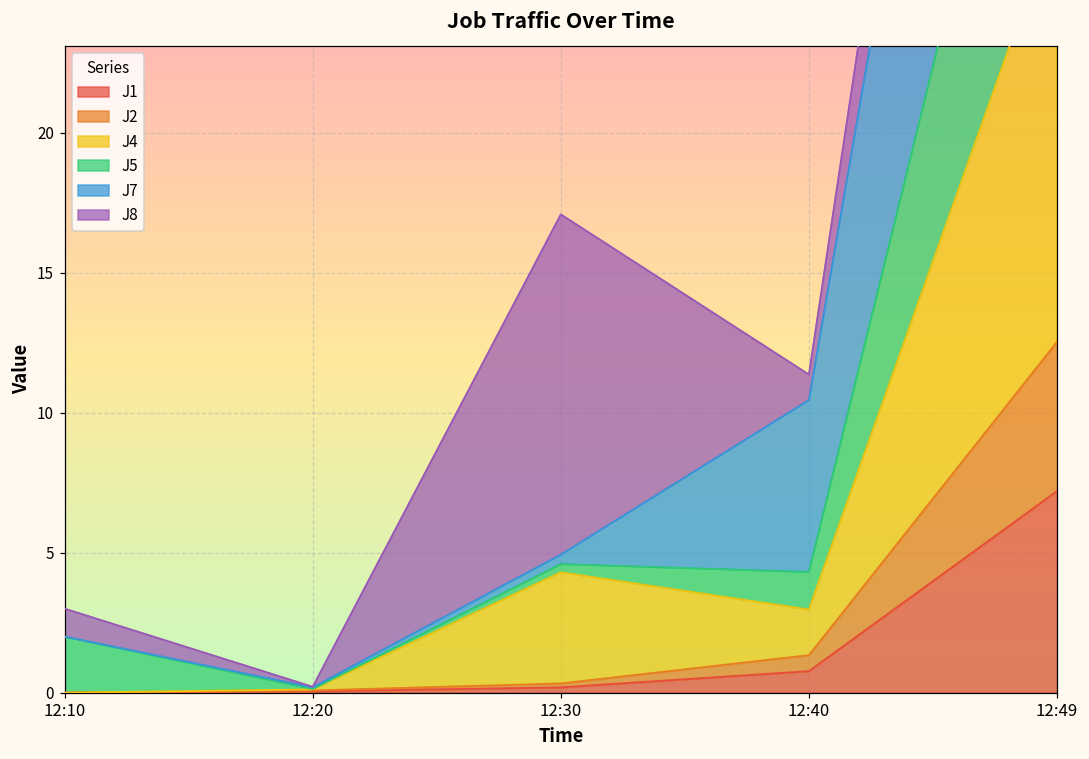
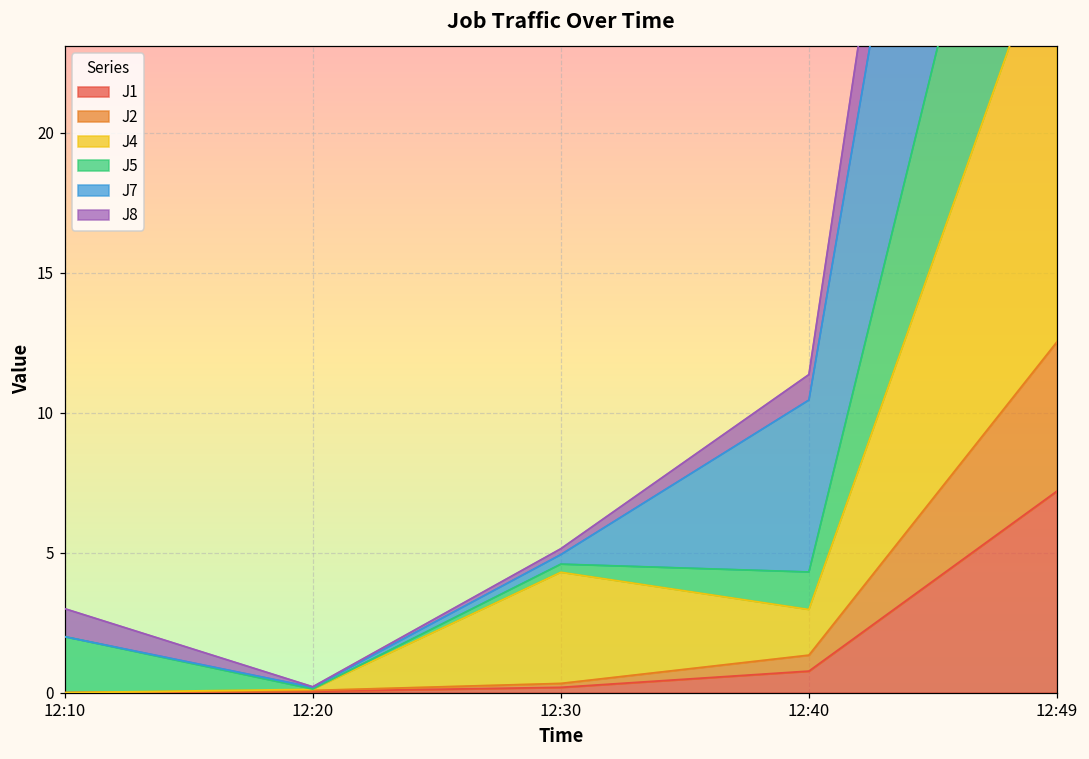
J8, 12:30: 12.1 -> 0.2
